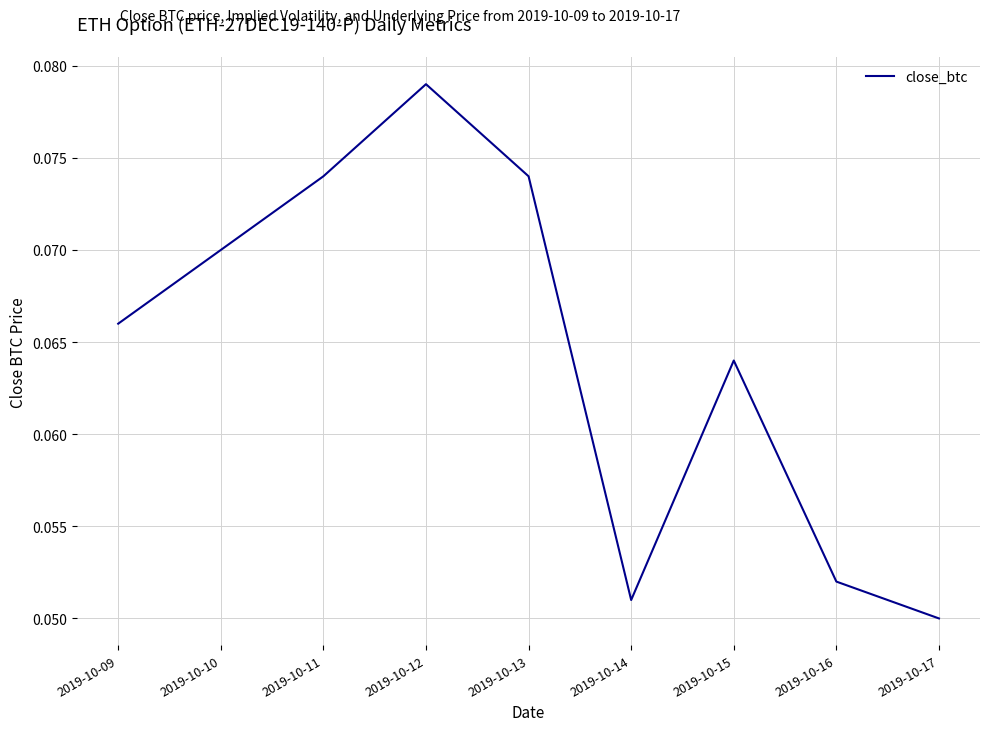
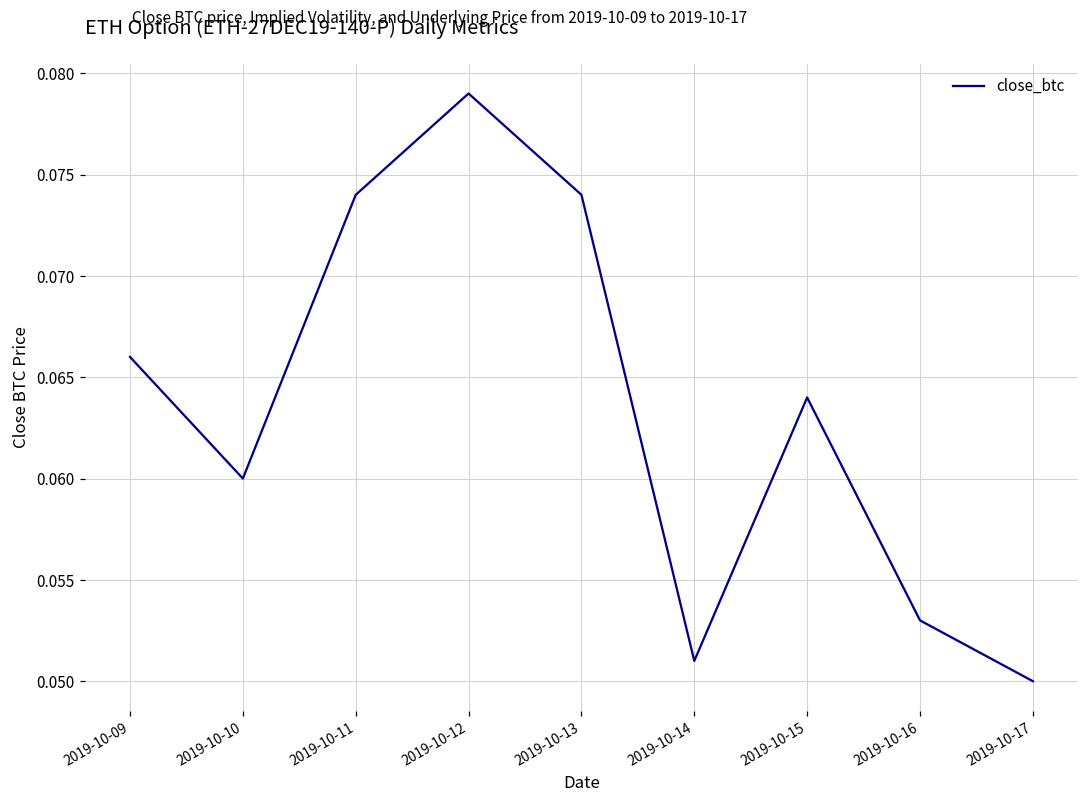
2019-10-10: 0.07 -> 0.06
2019-10-16: 0.052 -> 0.053
